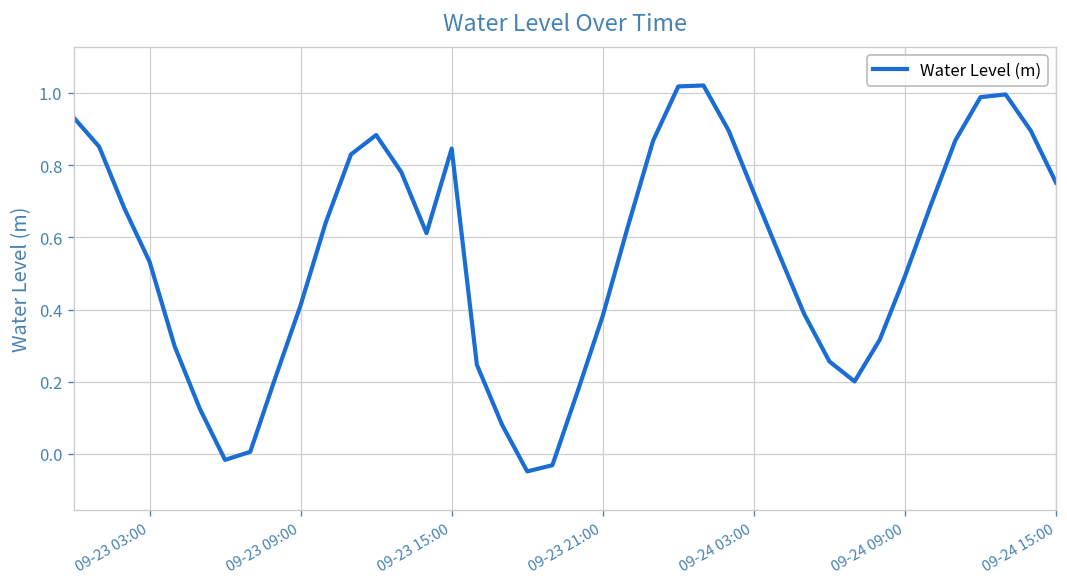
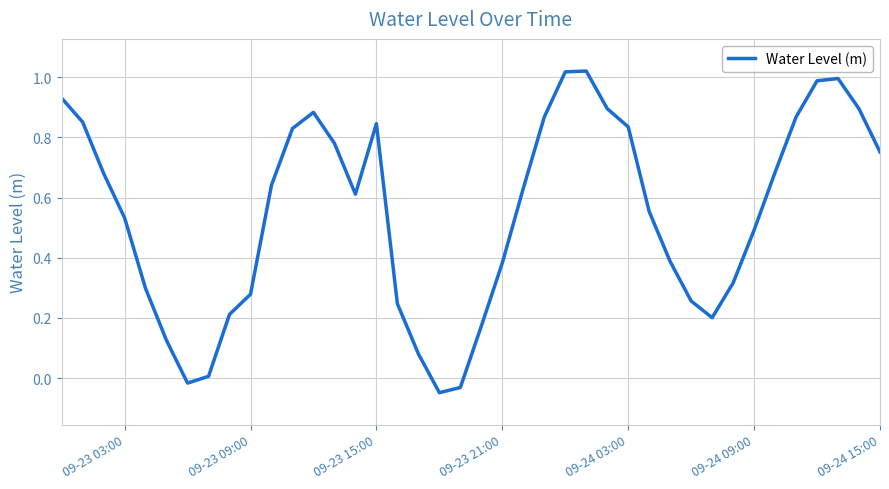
09-23 09:00: 0.41 -> 0.28
09-24 03:00: 0.72 -> 0.84
